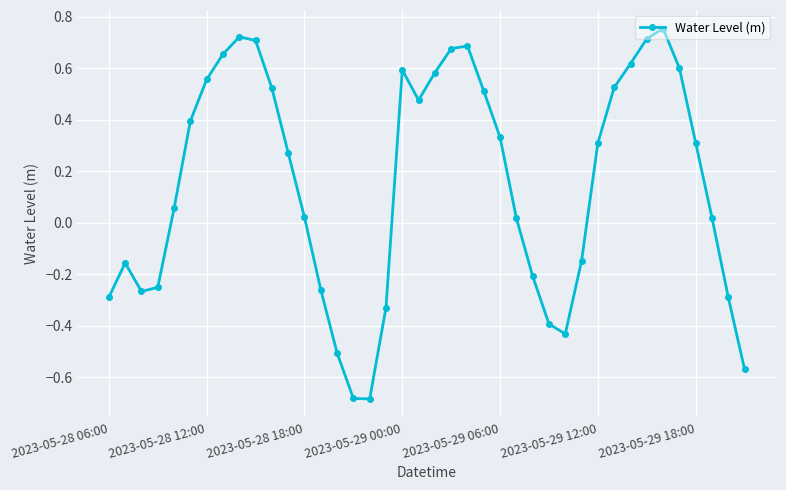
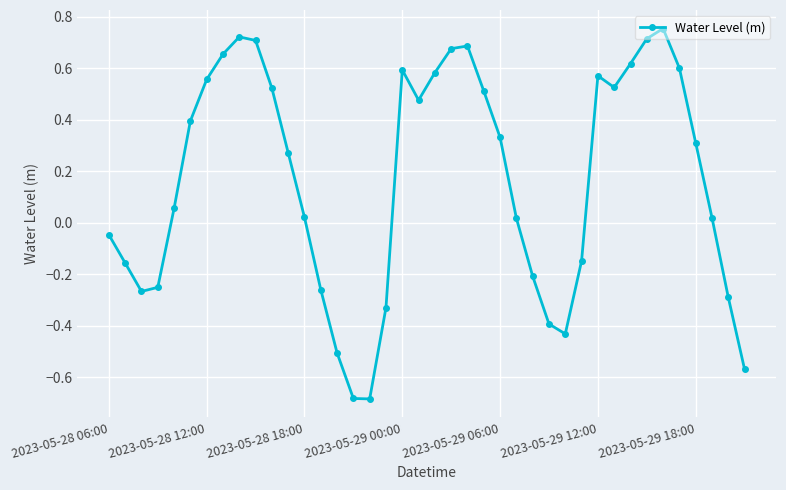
2023-05-28 06:00: -0.29 -> -0.05
2023-05-29 12:00: 0.31 -> 0.57
